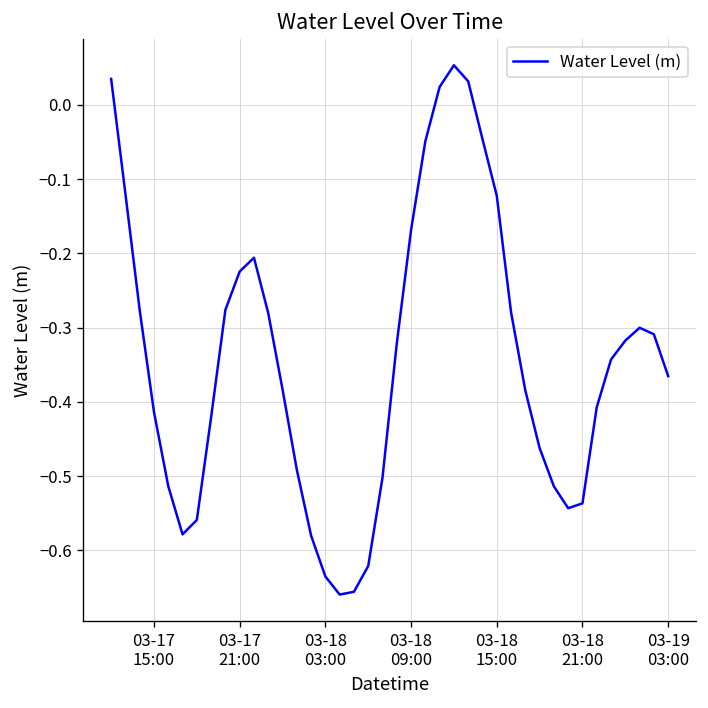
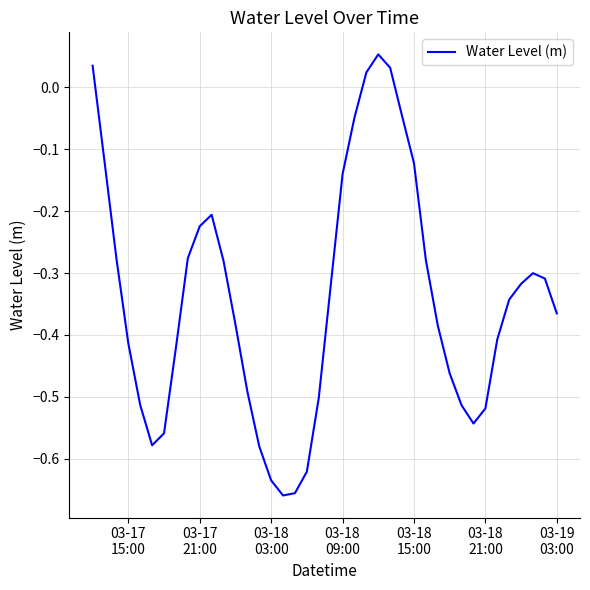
03-18 09:00: -0.17 -> -0.14
03-18 21:00: -0.54 -> -0.52
